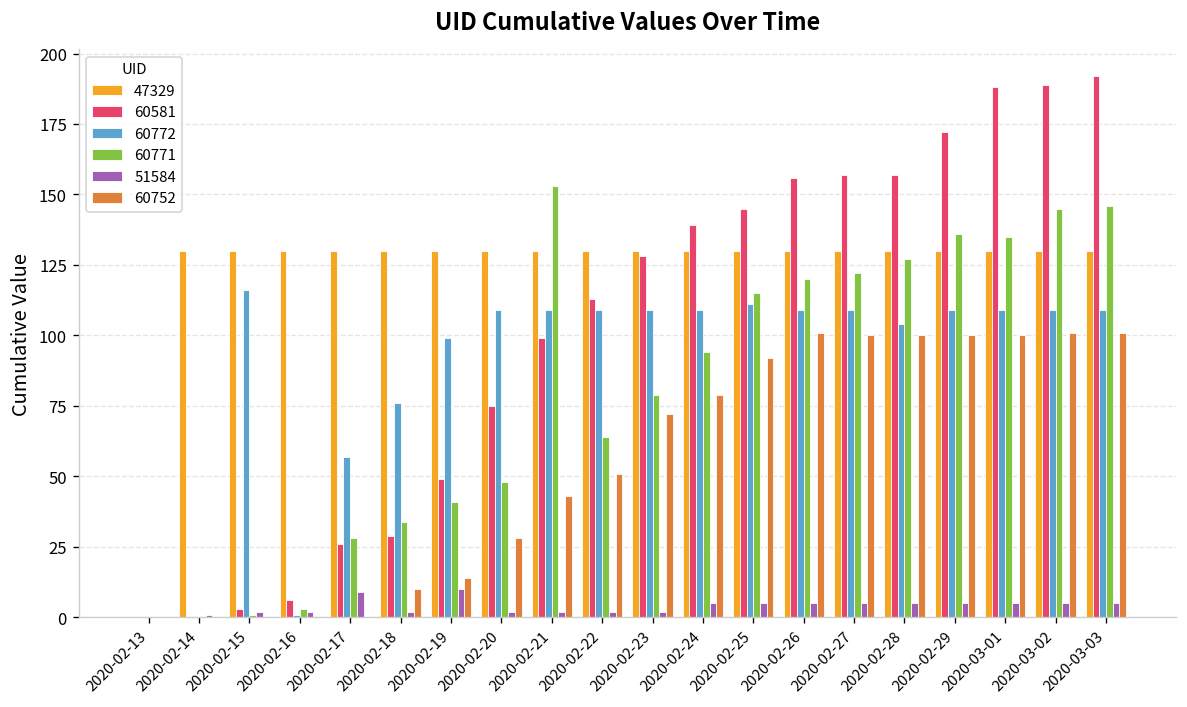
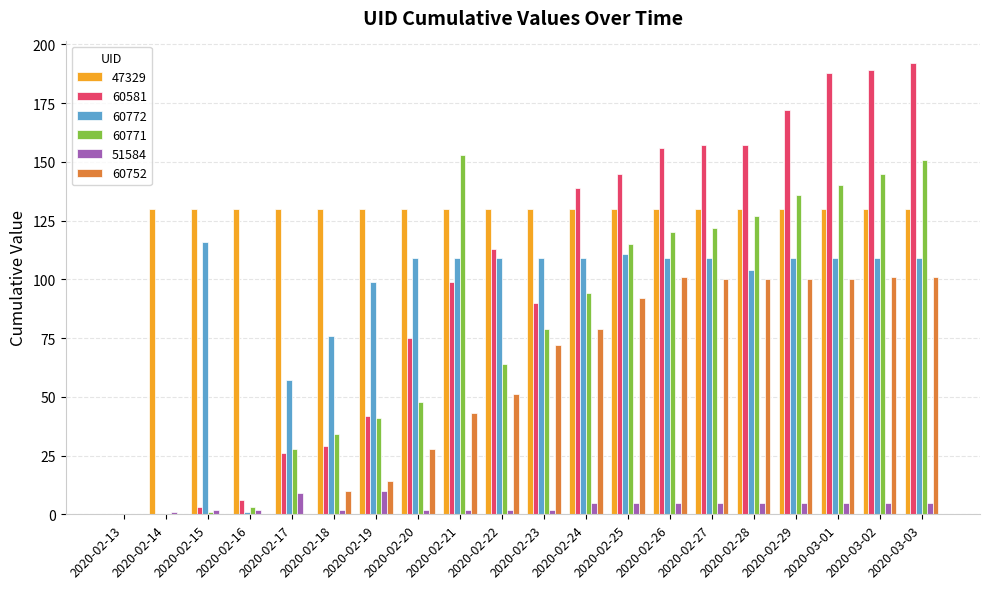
60581, 2020-02-19: 49 -> 42
60581, 2020-02-23: 128 -> 90
60771, 2020-03-01: 135 -> 140
60771, 2020-03-03: 146 -> 151
